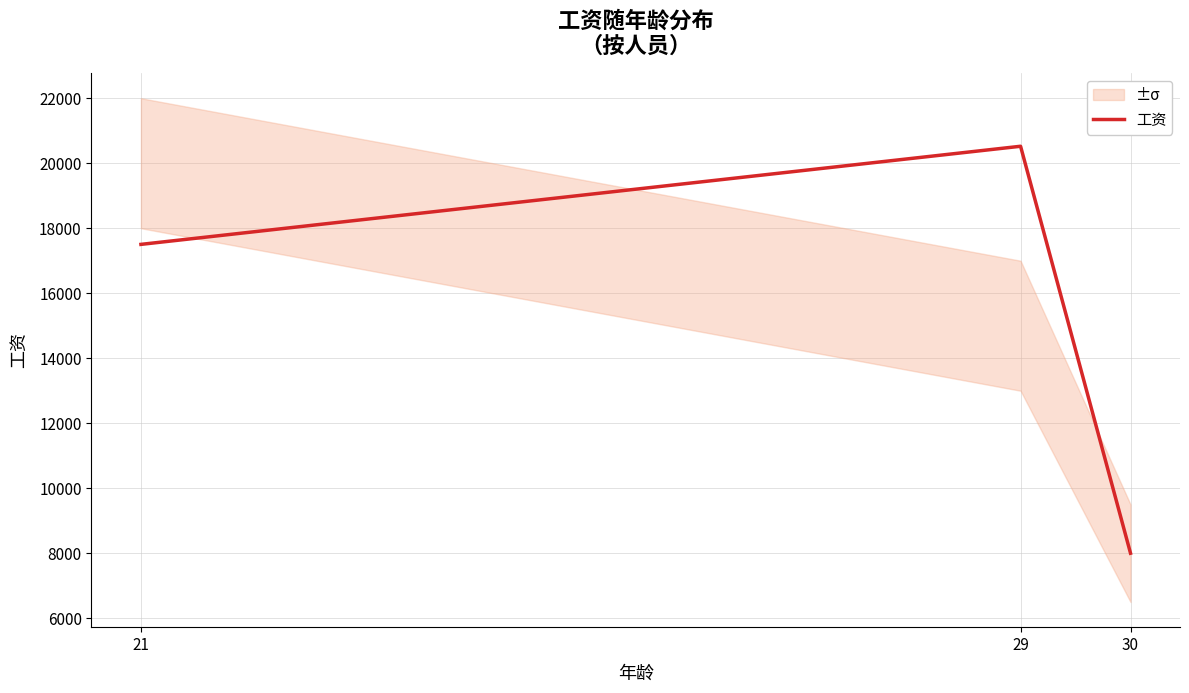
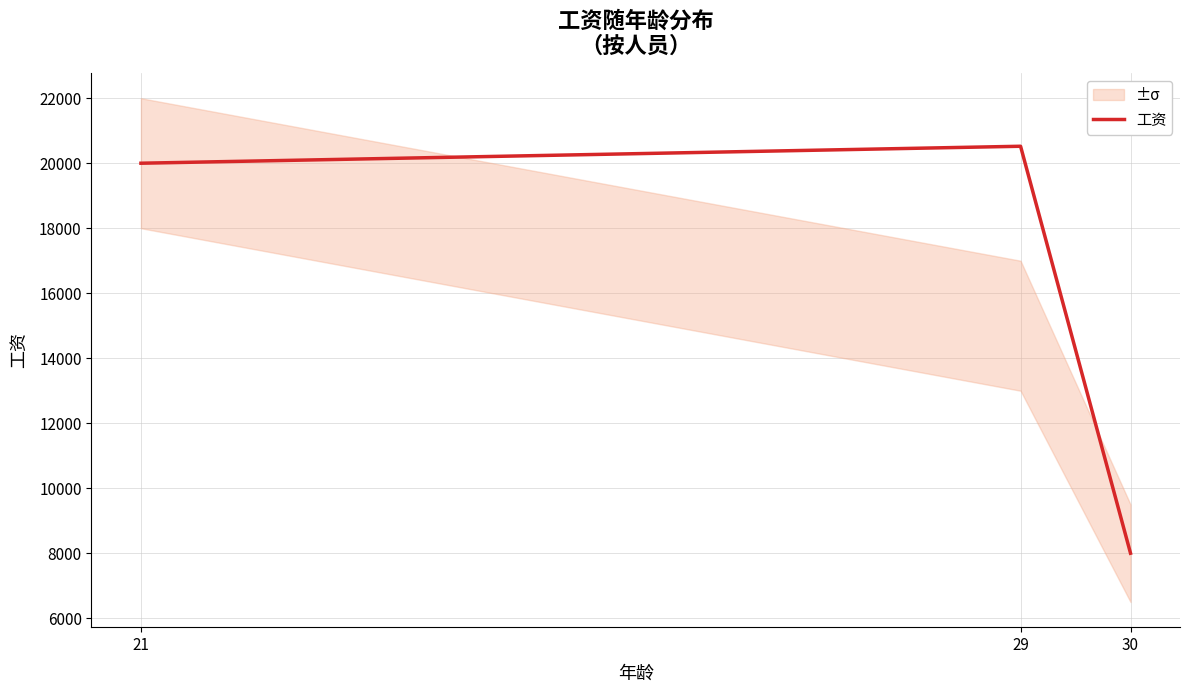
工资, 21: 17500 -> 20000
